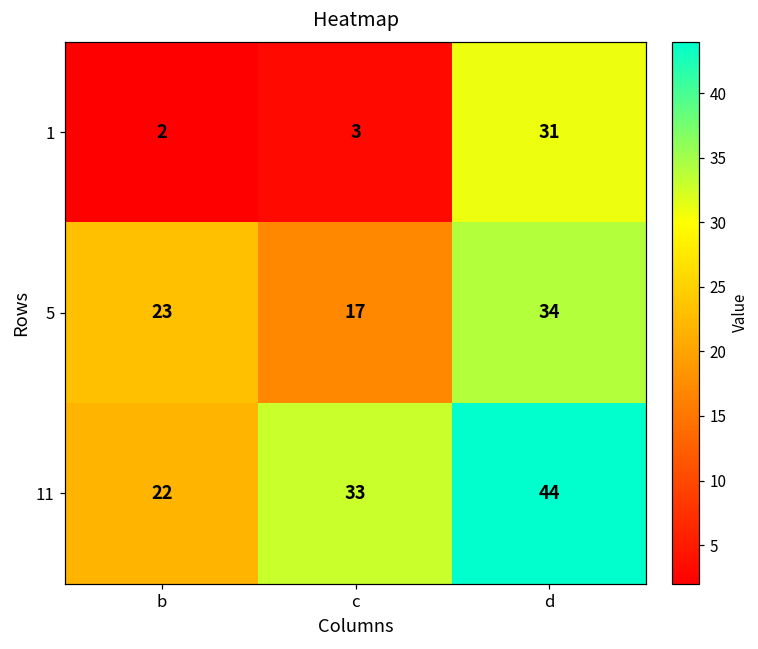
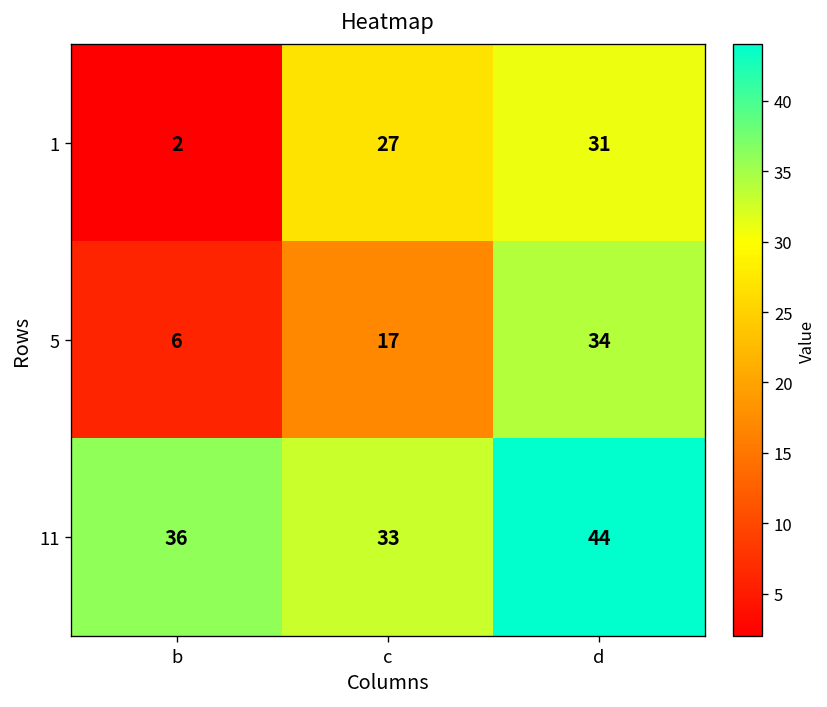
1, c: 3 -> 27
5, b: 23 -> 6
11, b: 22 -> 36
